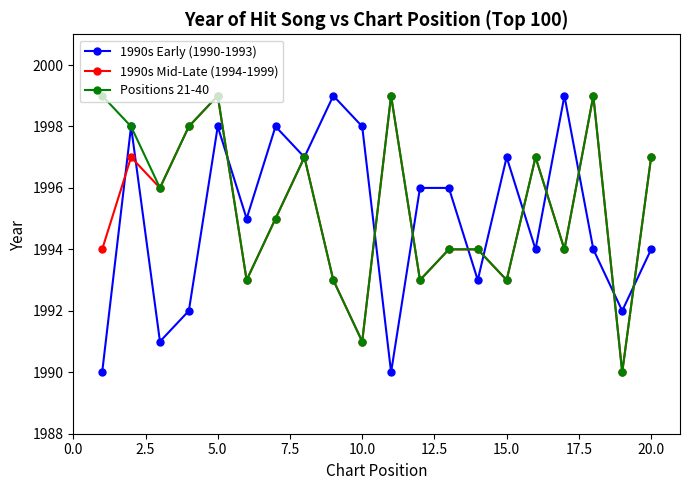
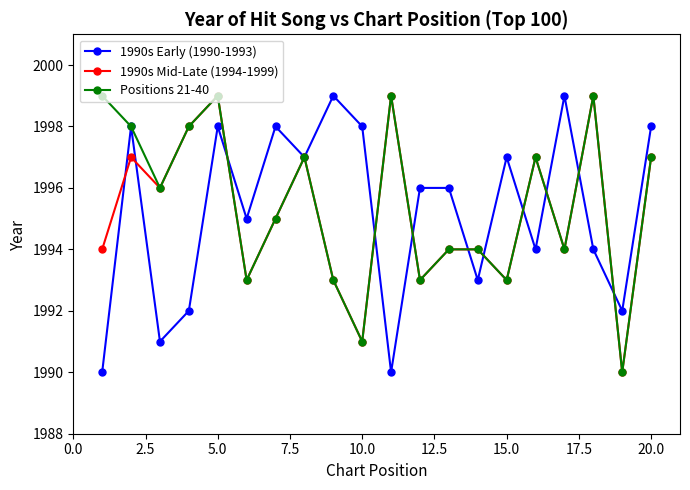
1990s Early (1990-1993), 20.0: 1994 -> 1998
